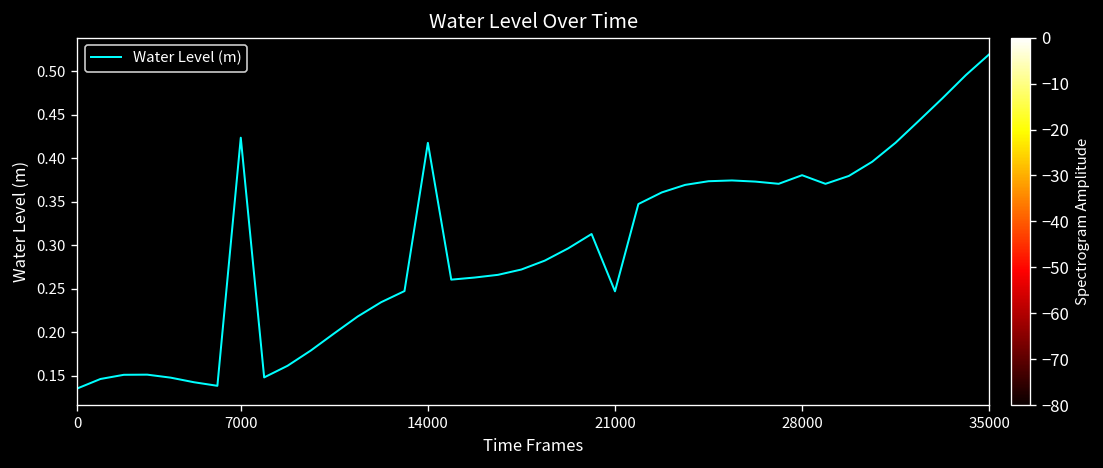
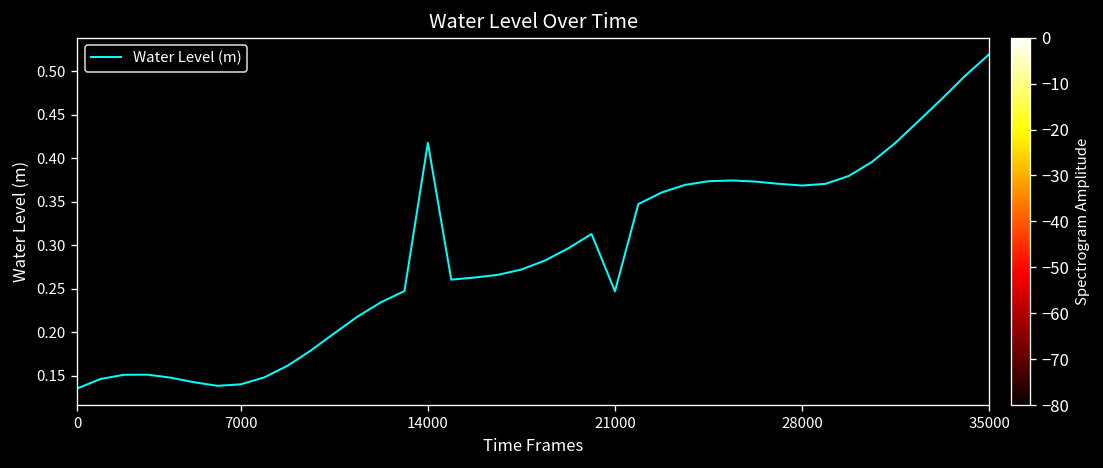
7000: 0.42 -> 0.14
28000: 0.38 -> 0.37
